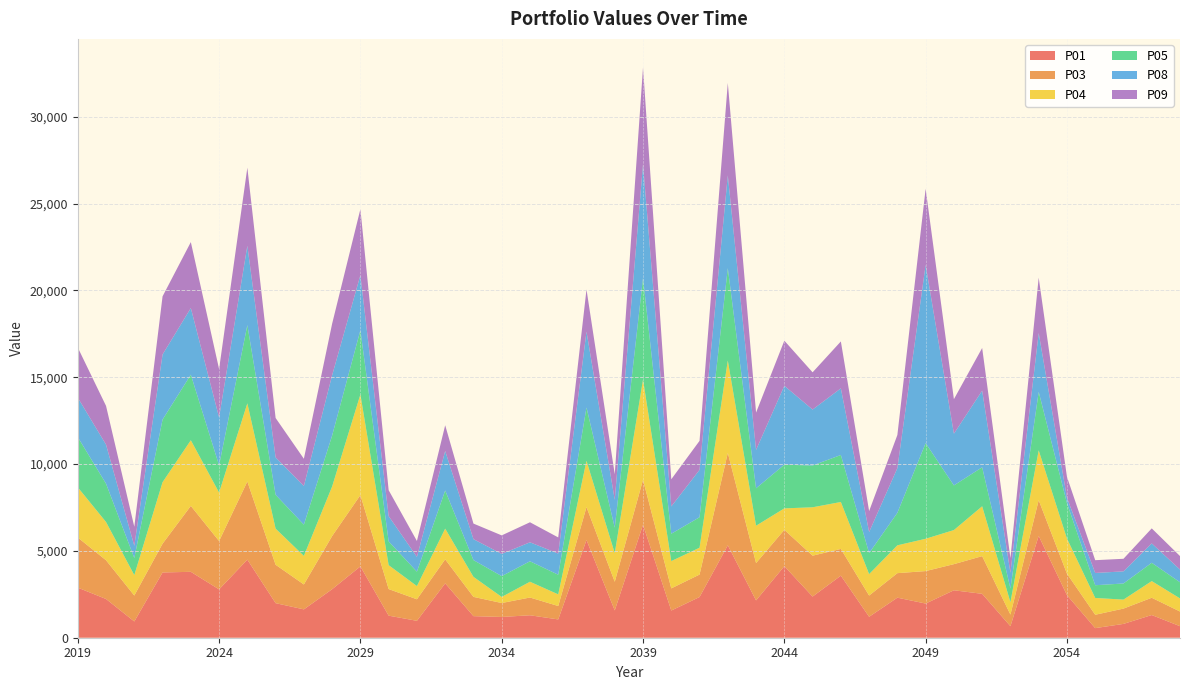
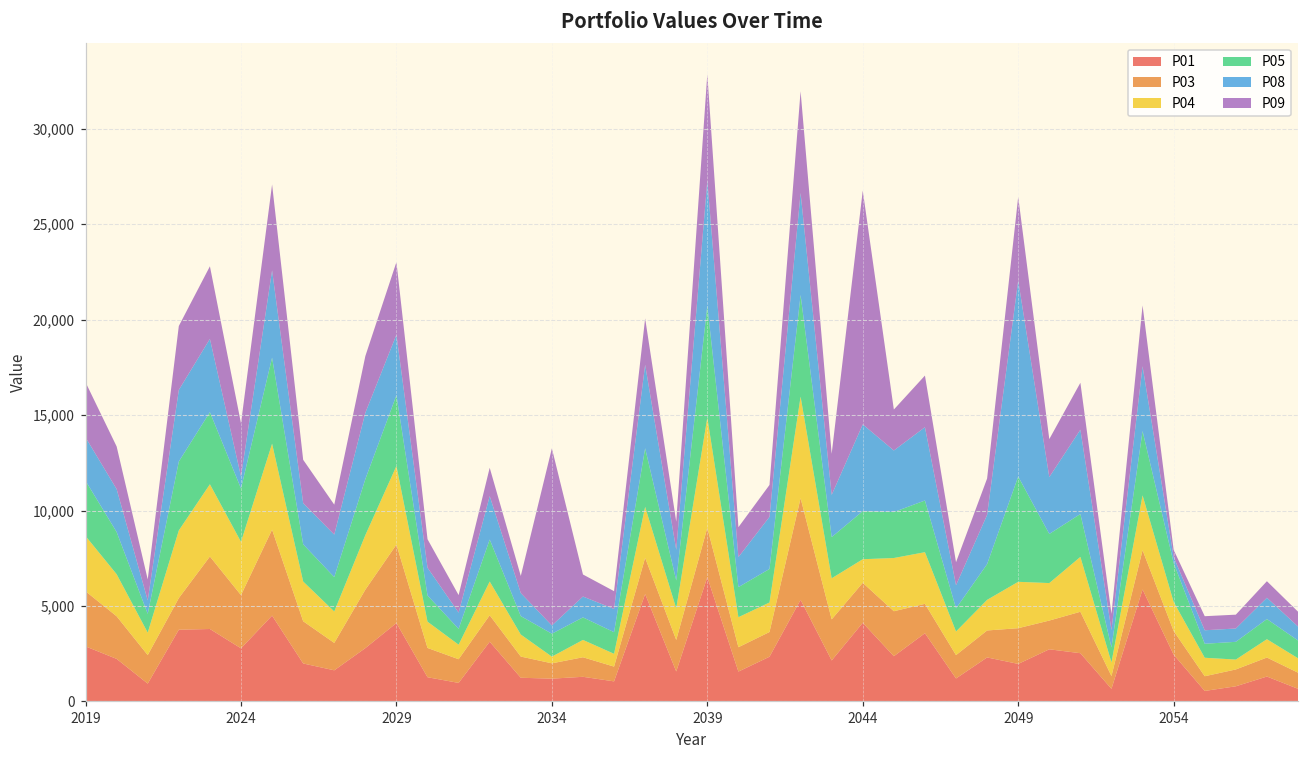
P05, 2024: 1,600 -> 2,800
P08, 2024: 2,800 -> 600
P04, 2029: 5,800 -> 4,100
P08, 2034: 1,300 -> 400
P09, 2034: 1,100 -> 9,300
P09, 2044: 2,600 -> 12,200
P04, 2049: 1,900 -> 2,400
P04, 2054: 2,000 -> 1,500
P09, 2054: 1,200 -> 400
